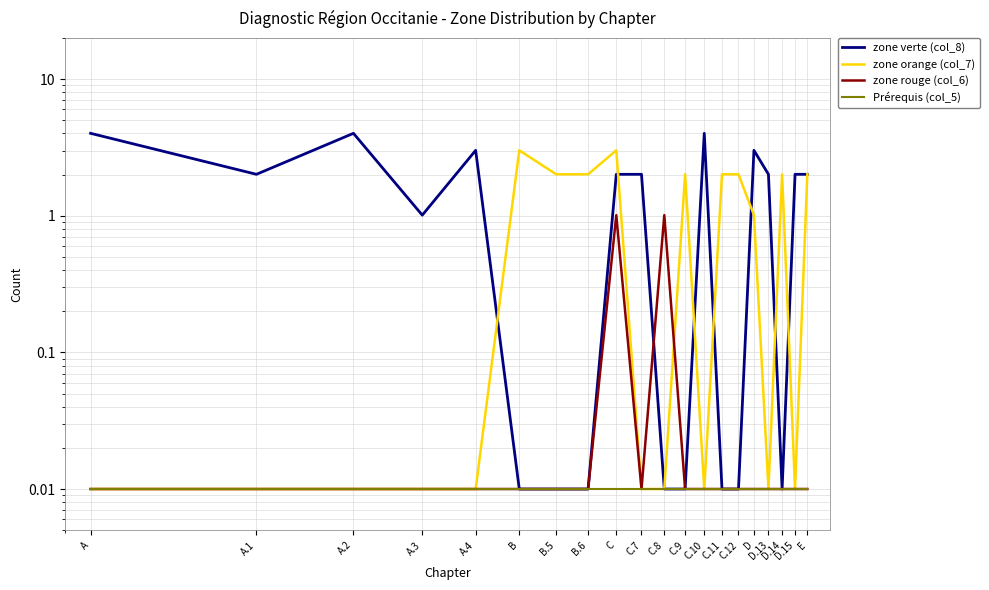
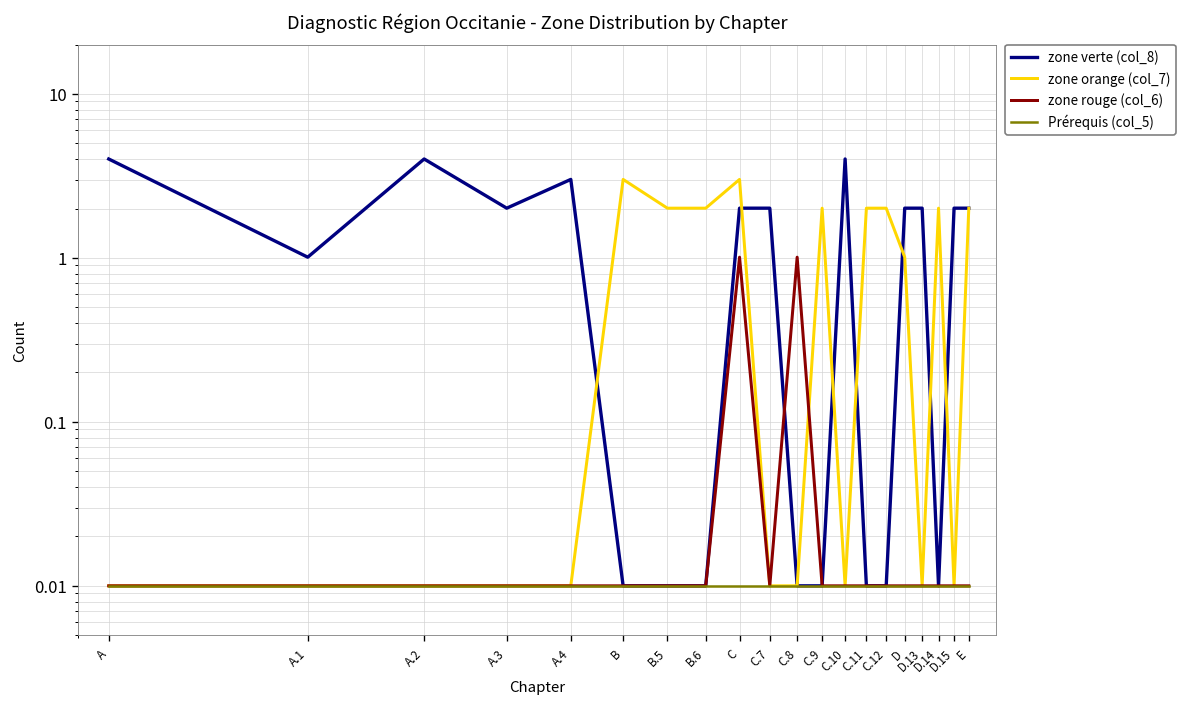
zone verte (col_8), A.1: 2.0 -> 1.0
zone verte (col_8), A.3: 1.0 -> 2.0
zone verte (col_8), D: 3.0 -> 2.0
